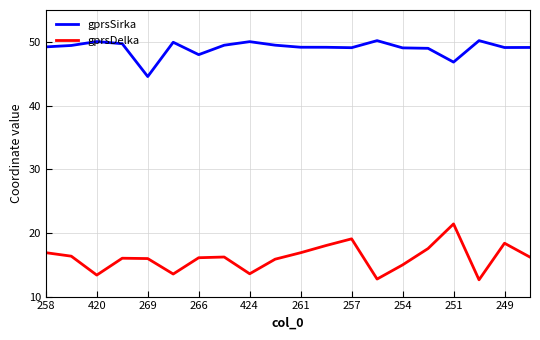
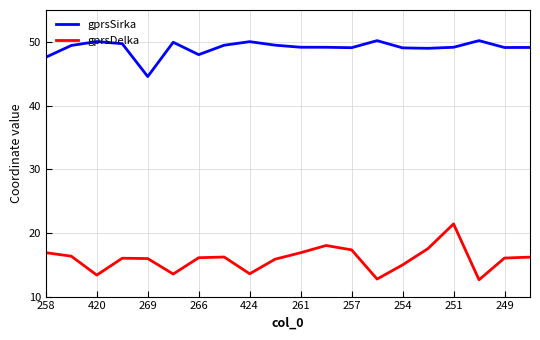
gprsSirka, 258: 49 -> 48
gprsDelka, 257: 19 -> 17
gprsSirka, 251: 47 -> 49
gprsDelka, 249: 18 -> 16
